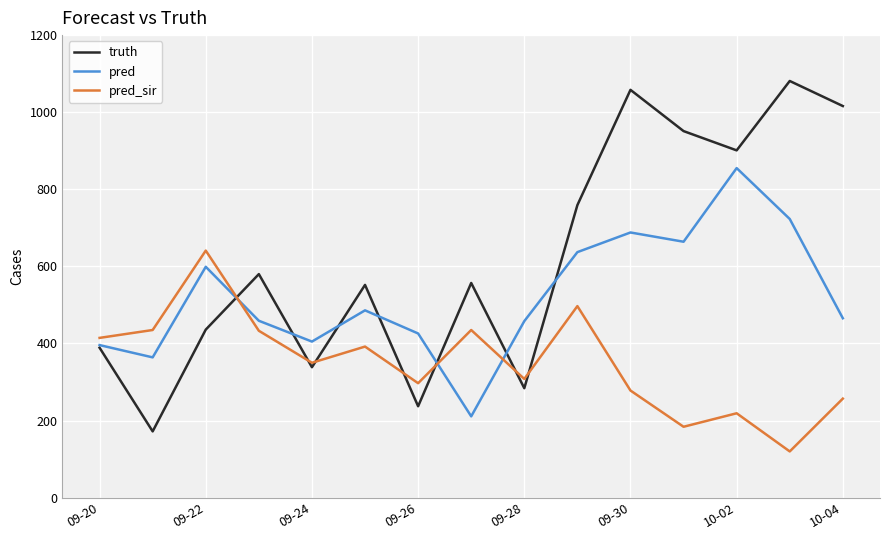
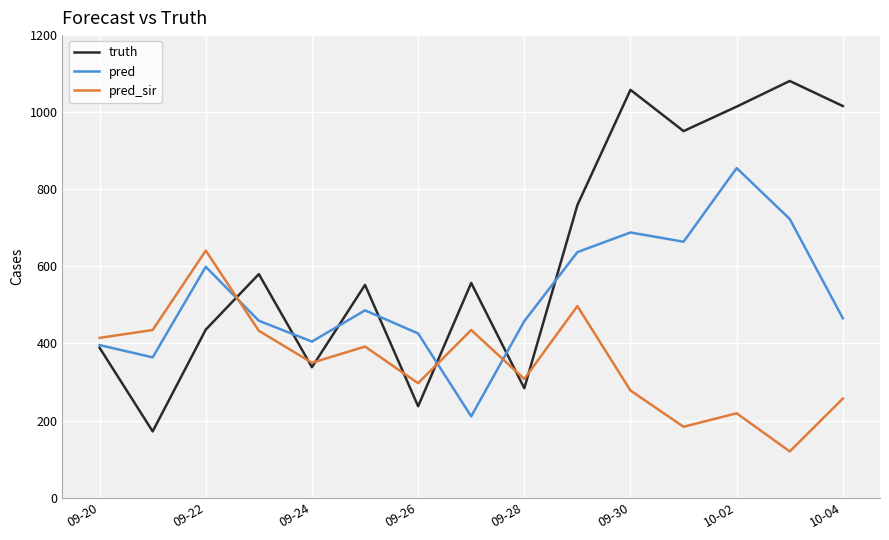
truth, 10-02: 900 -> 1010
